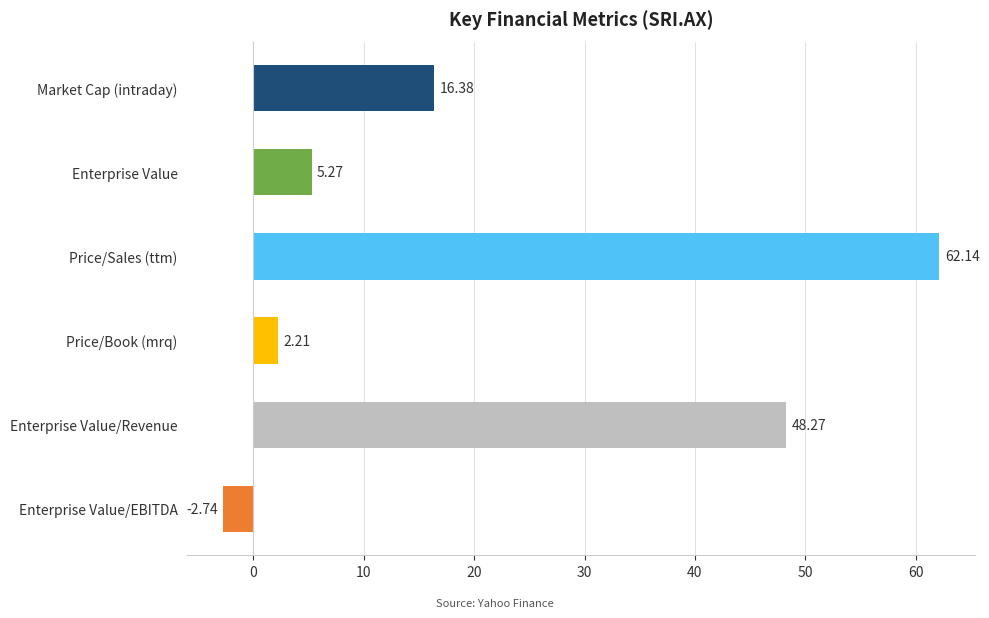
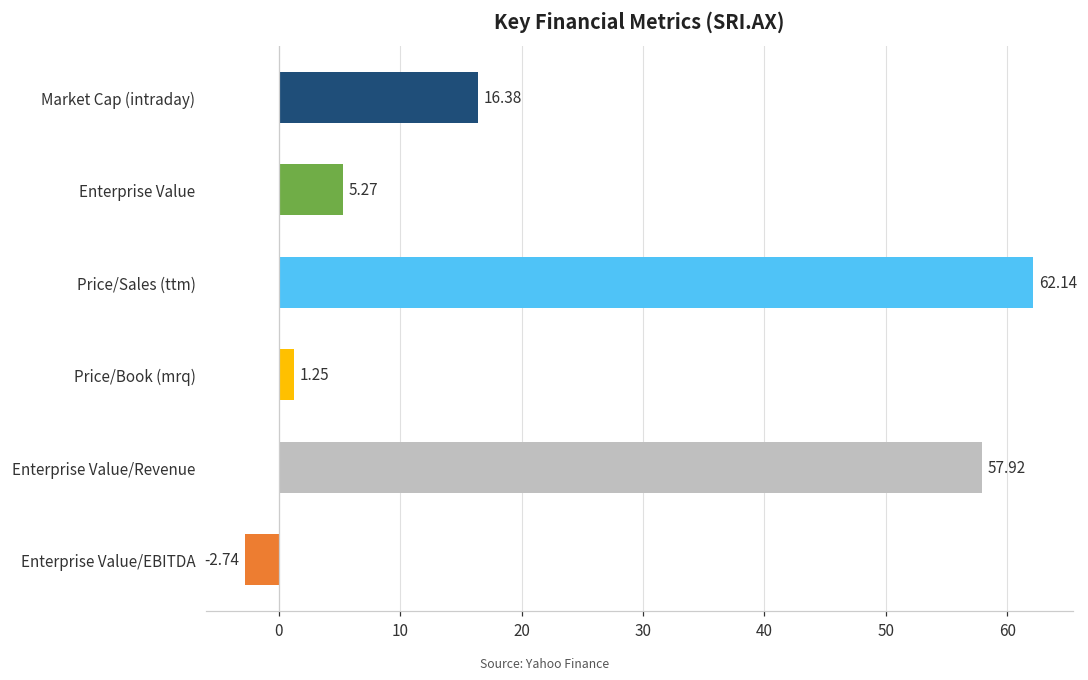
Price/Book (mrq): 2.21 -> 1.25
Enterprise Value/Revenue: 48.27 -> 57.92
